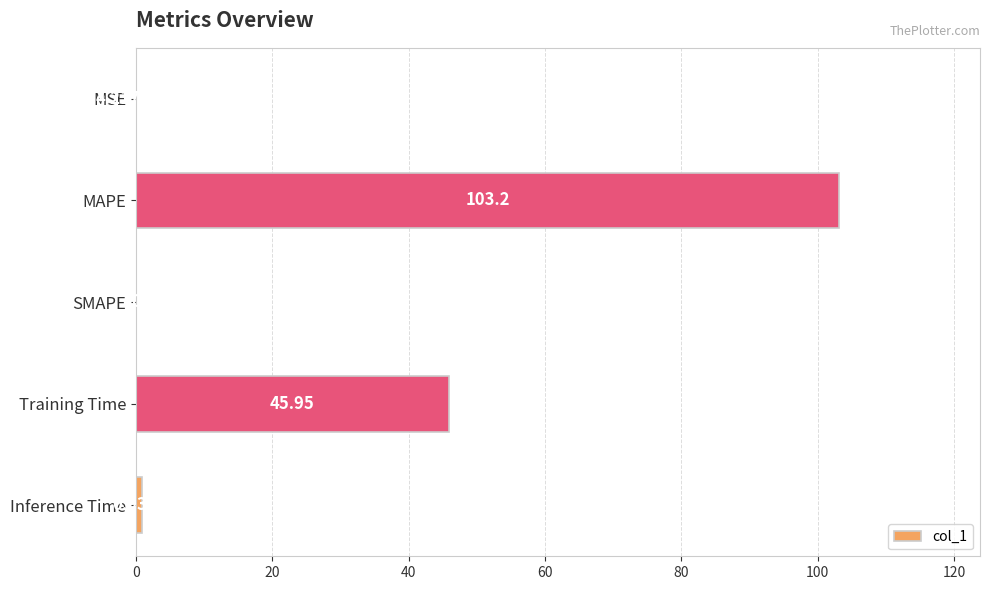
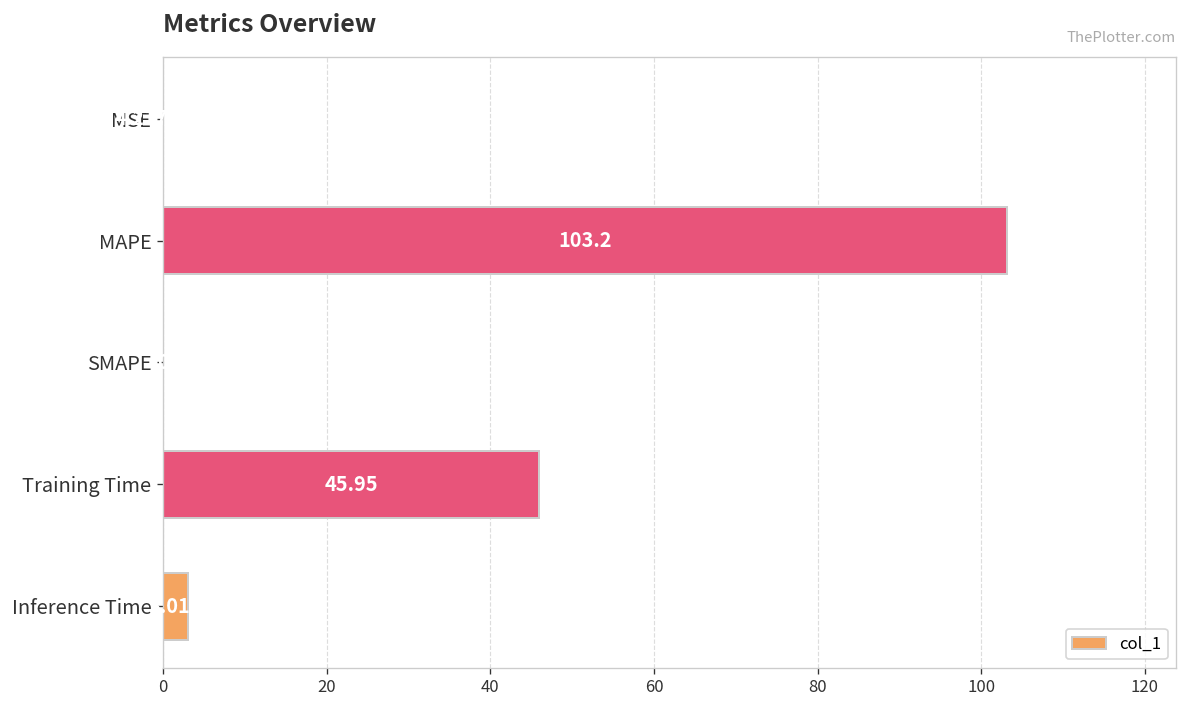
Inference Time: 1 -> 3
